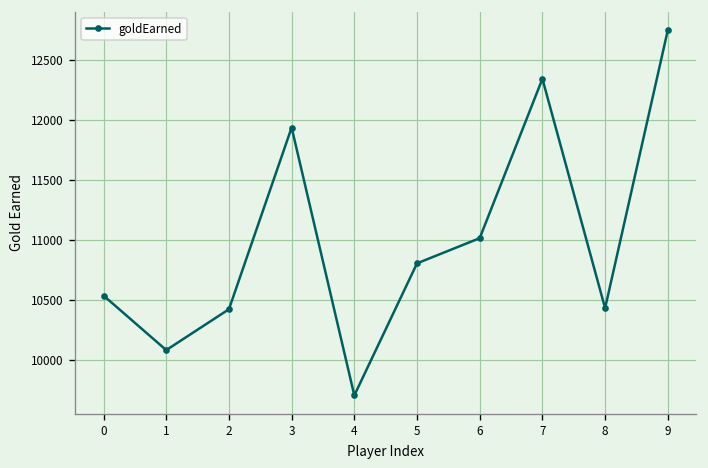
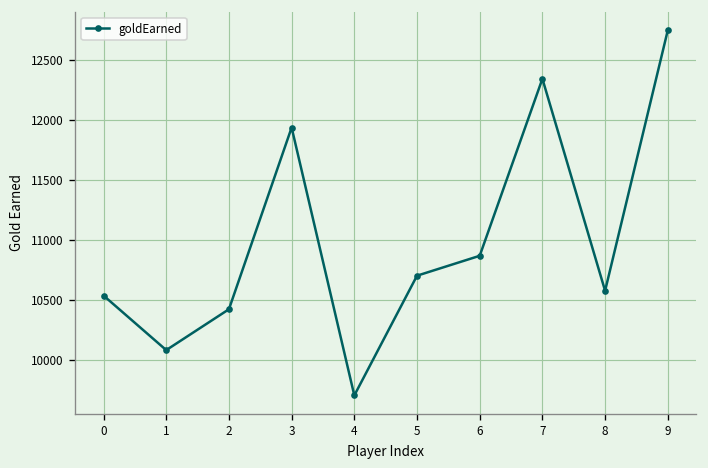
5: 10800 -> 10700
6: 11000 -> 10900
8: 10400 -> 10600
